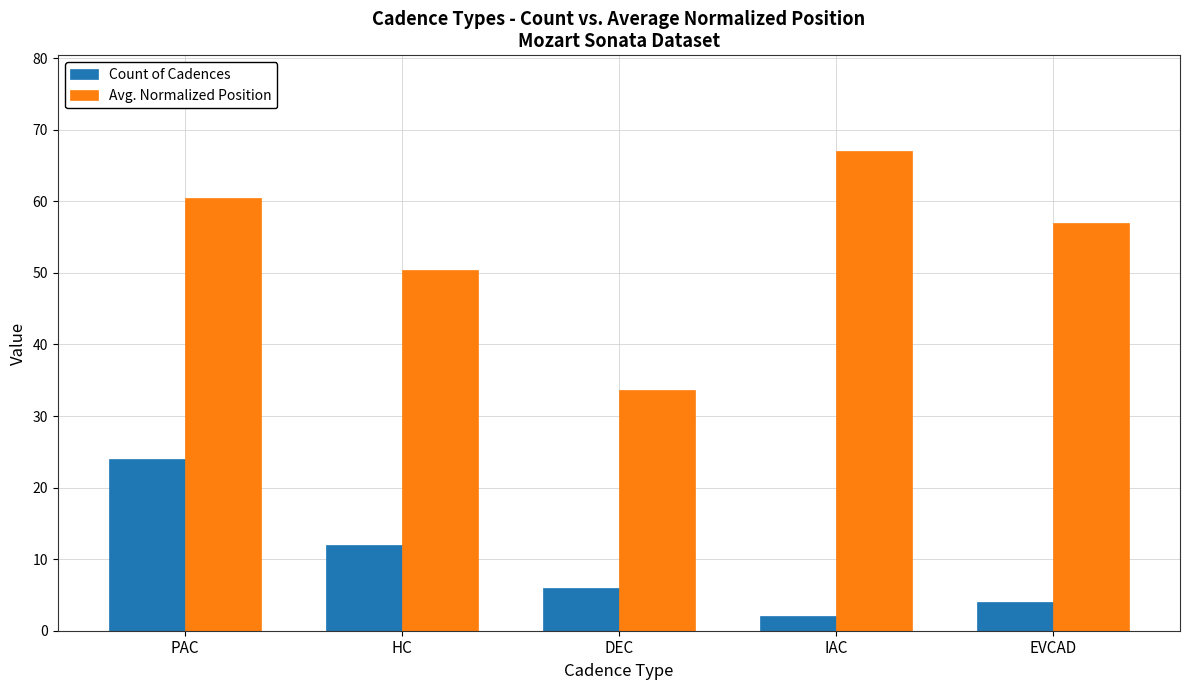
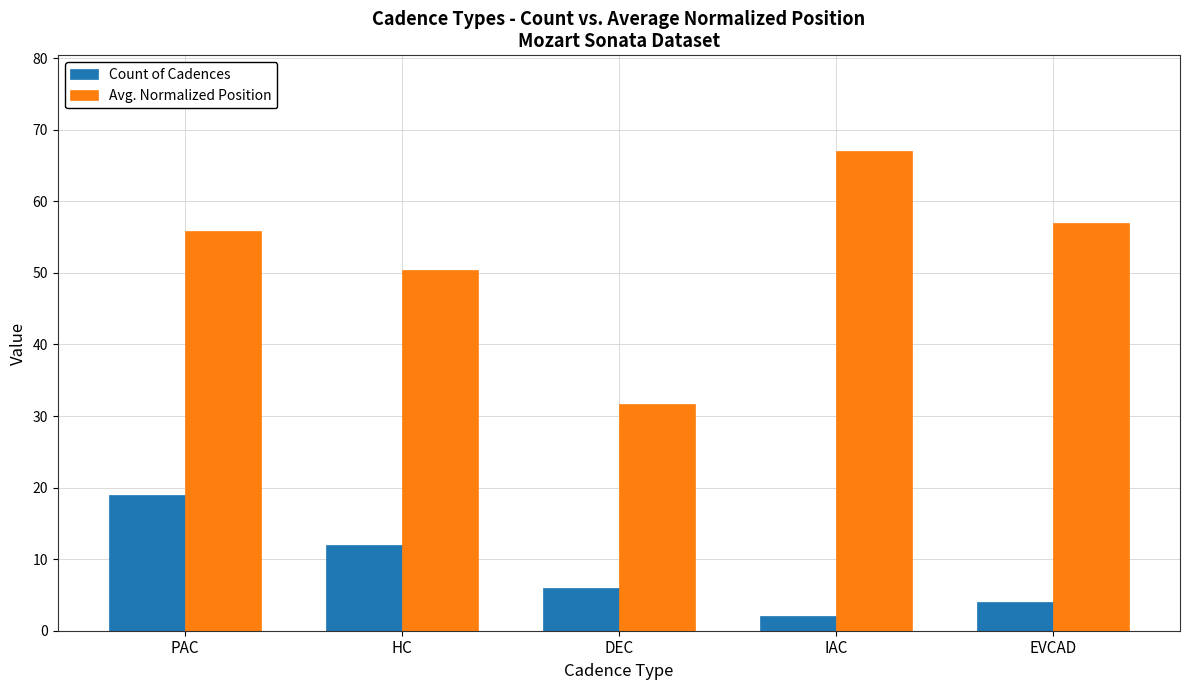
Count of Cadences, PAC: 24 -> 19
Avg. Normalized Position, PAC: 60 -> 56
Avg. Normalized Position, DEC: 34 -> 32
